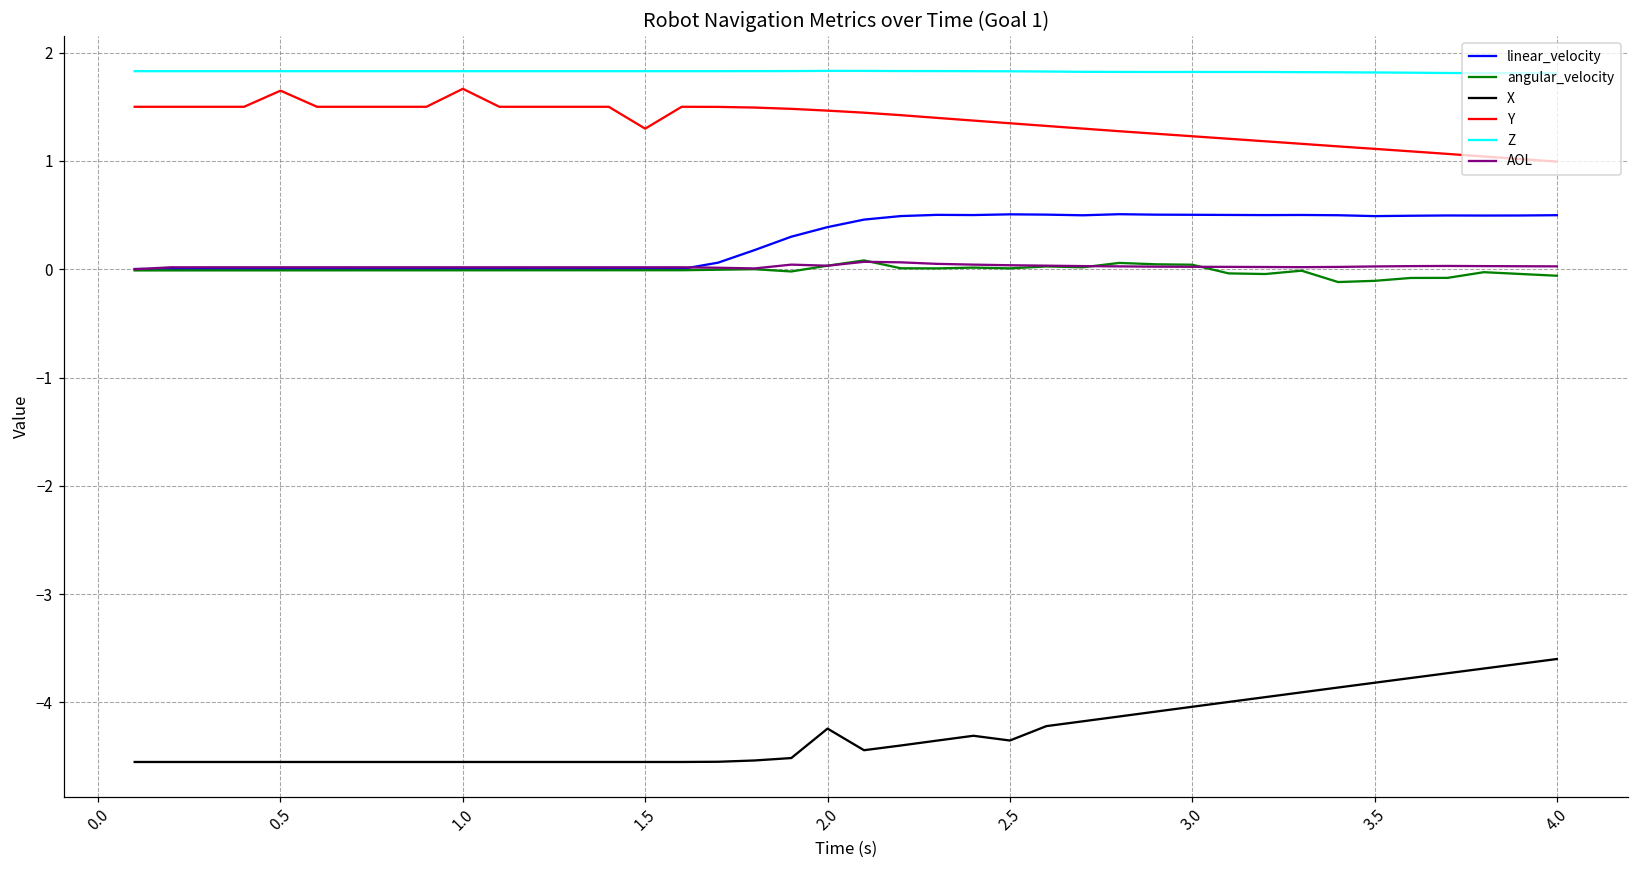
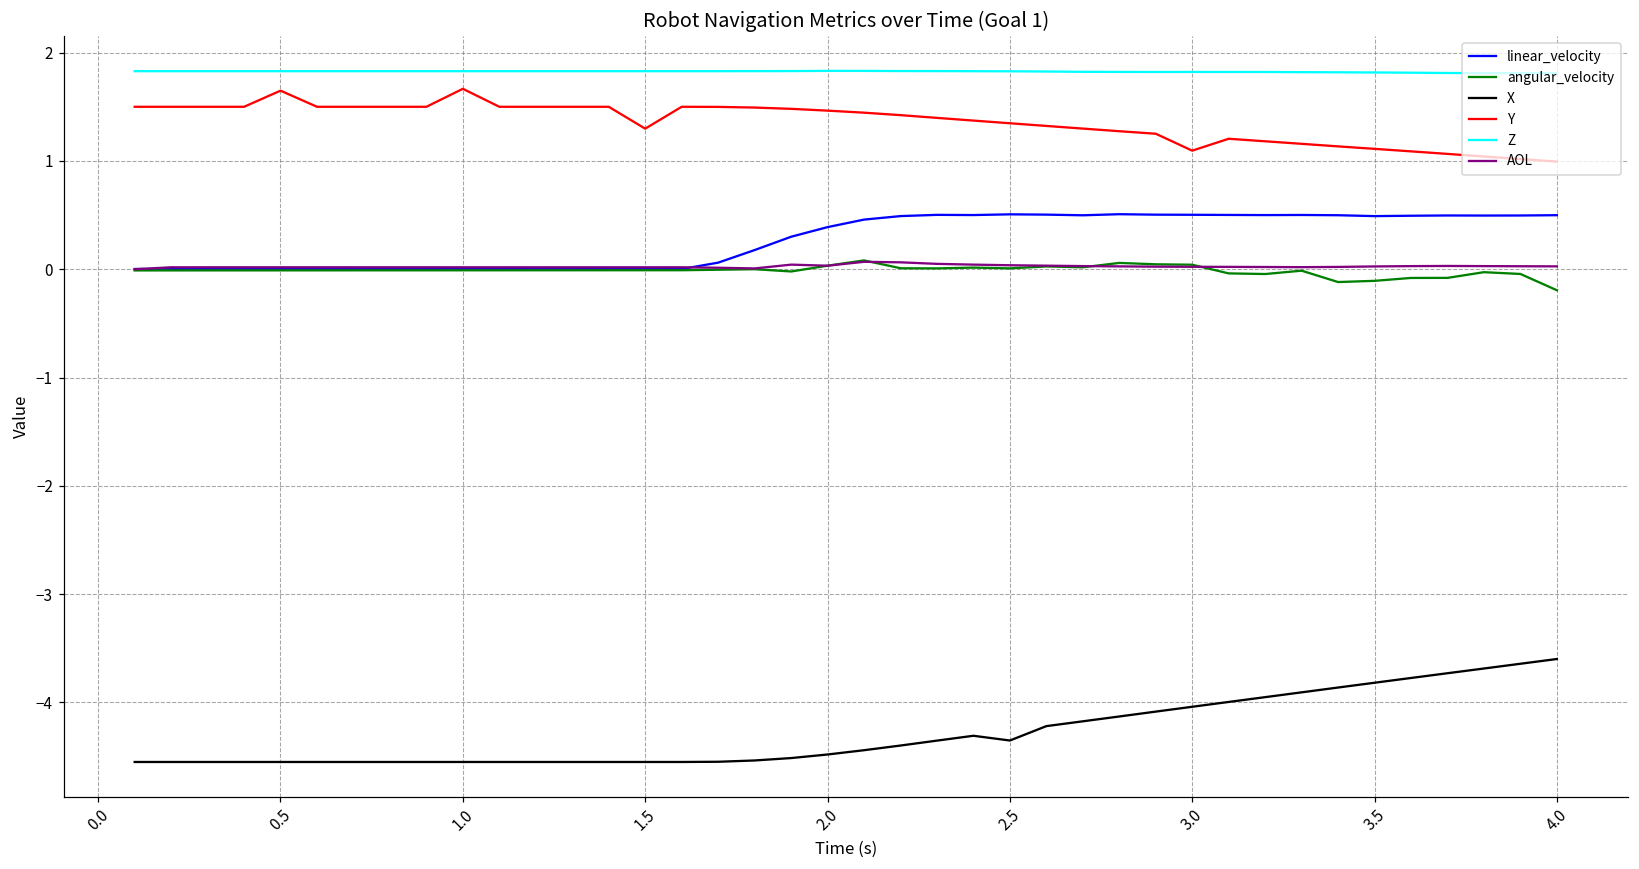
X, 2.0: -4.2 -> -4.5
Y, 3.0: 1.2 -> 1.1
angular_velocity, 4.0: -0.1 -> -0.2
